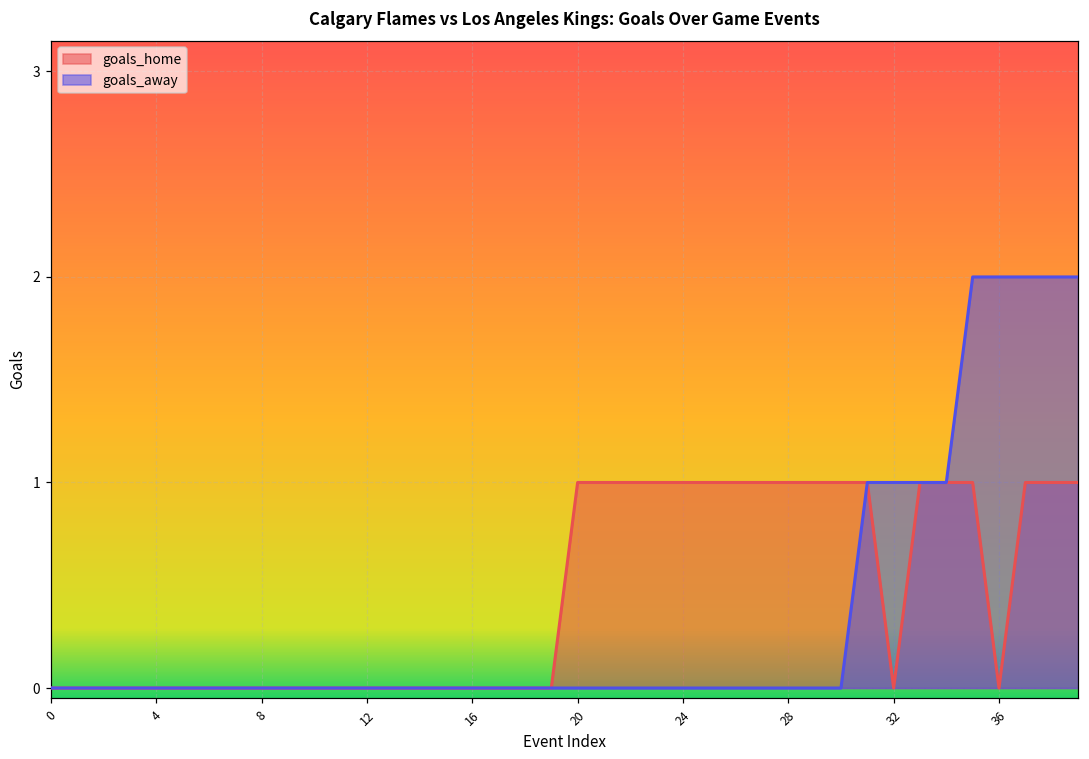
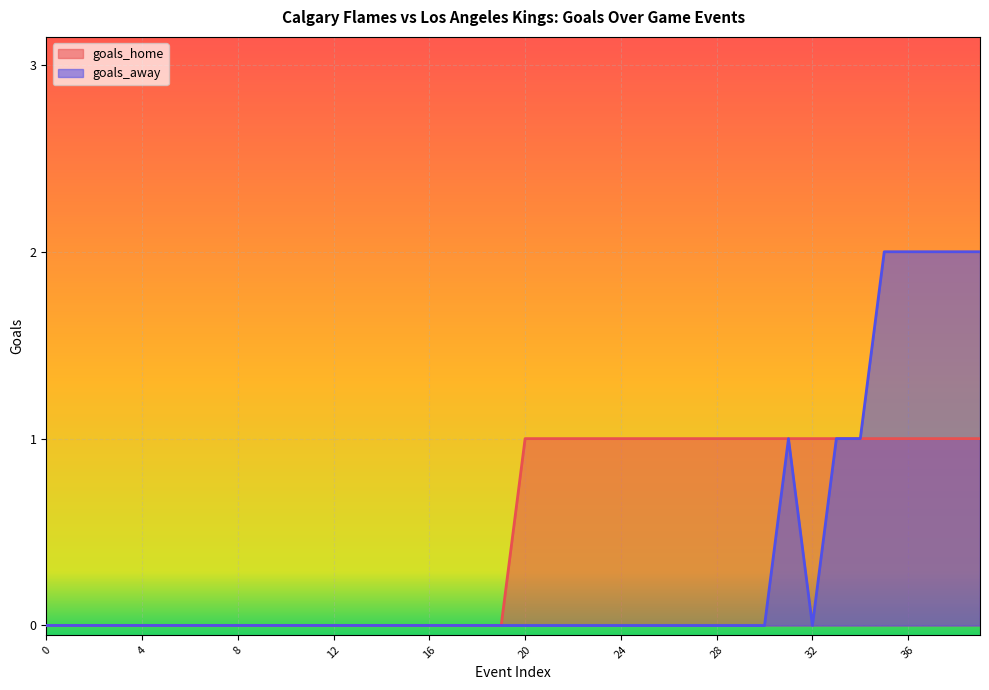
goals_home, 32: 0 -> 1
goals_away, 32: 1 -> 0
goals_home, 36: 0 -> 1
